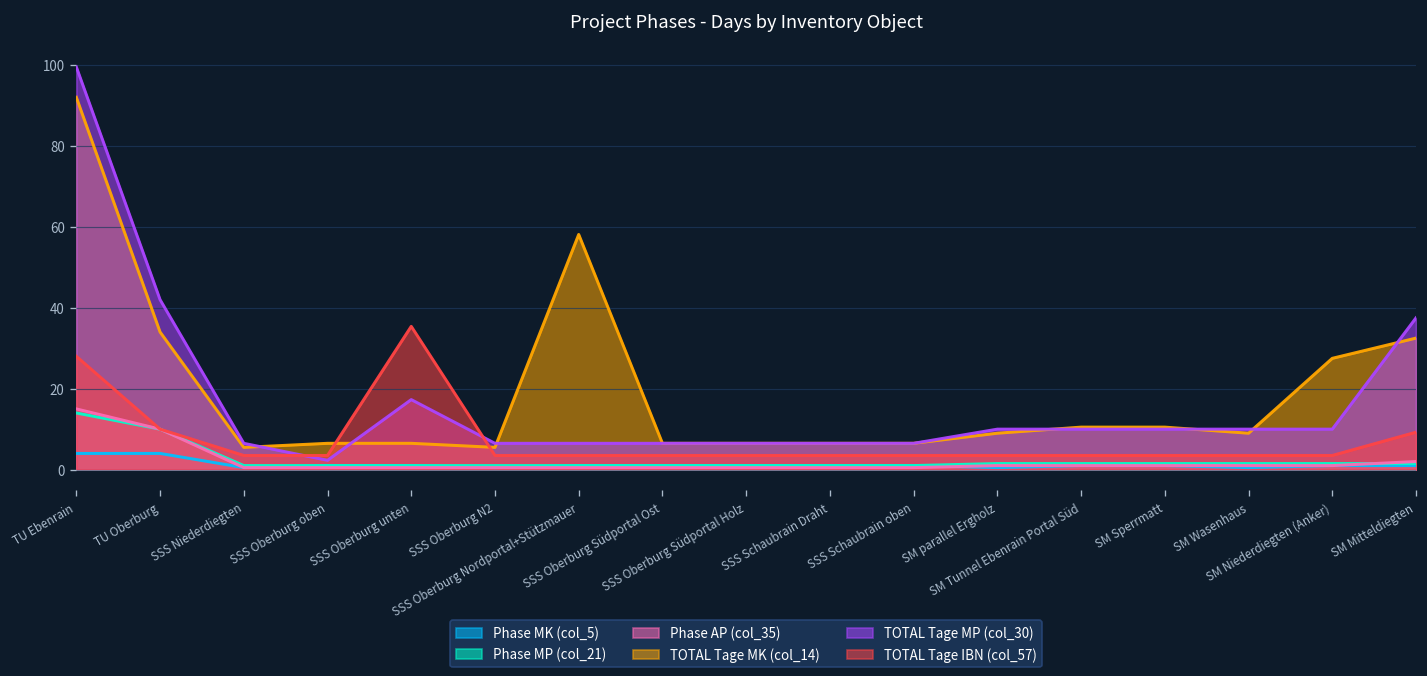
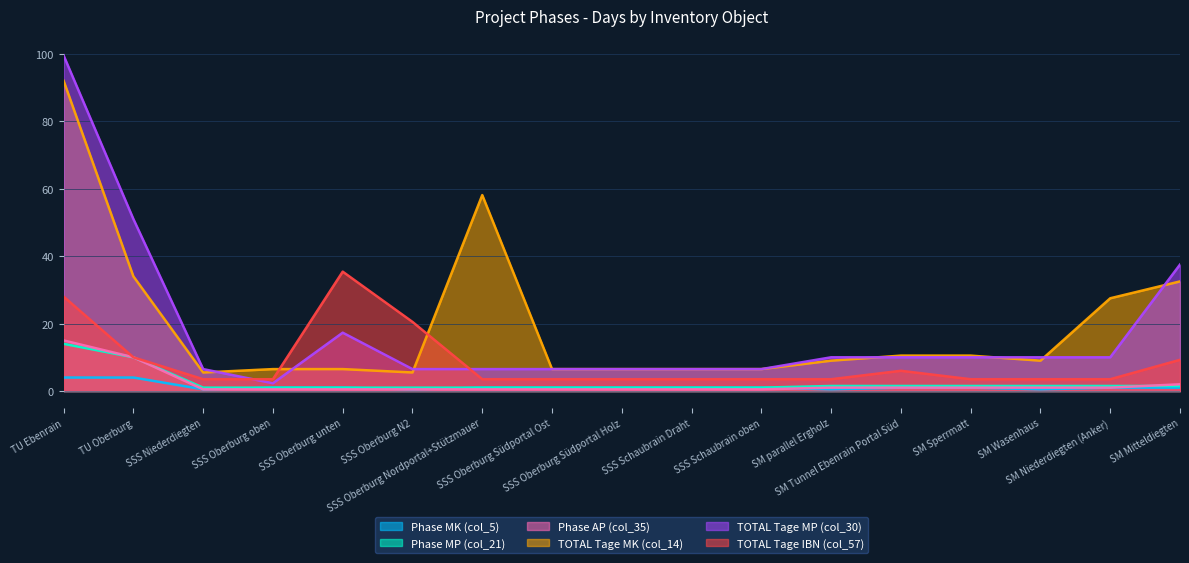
TOTAL Tage MP (col_30), TU Oberburg: 42 -> 51
TOTAL Tage IBN (col_57), SSS Oberburg N2: 4 -> 21
TOTAL Tage IBN (col_57), SM Tunnel Ebenrain Portal Süd: 4 -> 6
